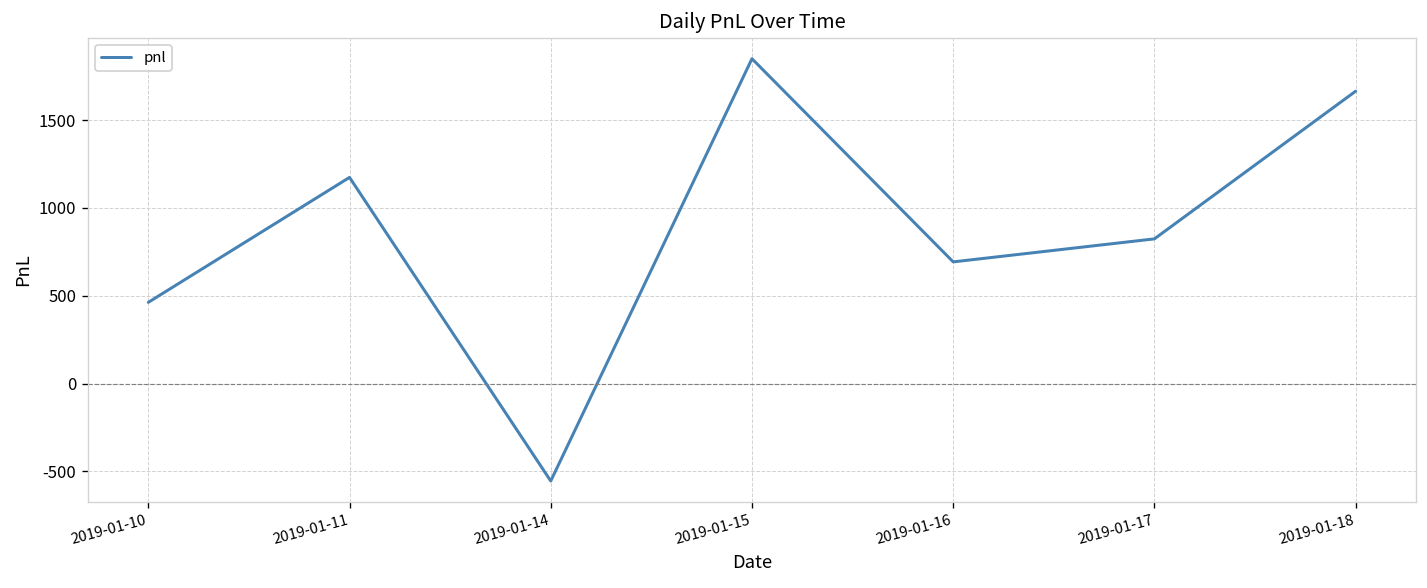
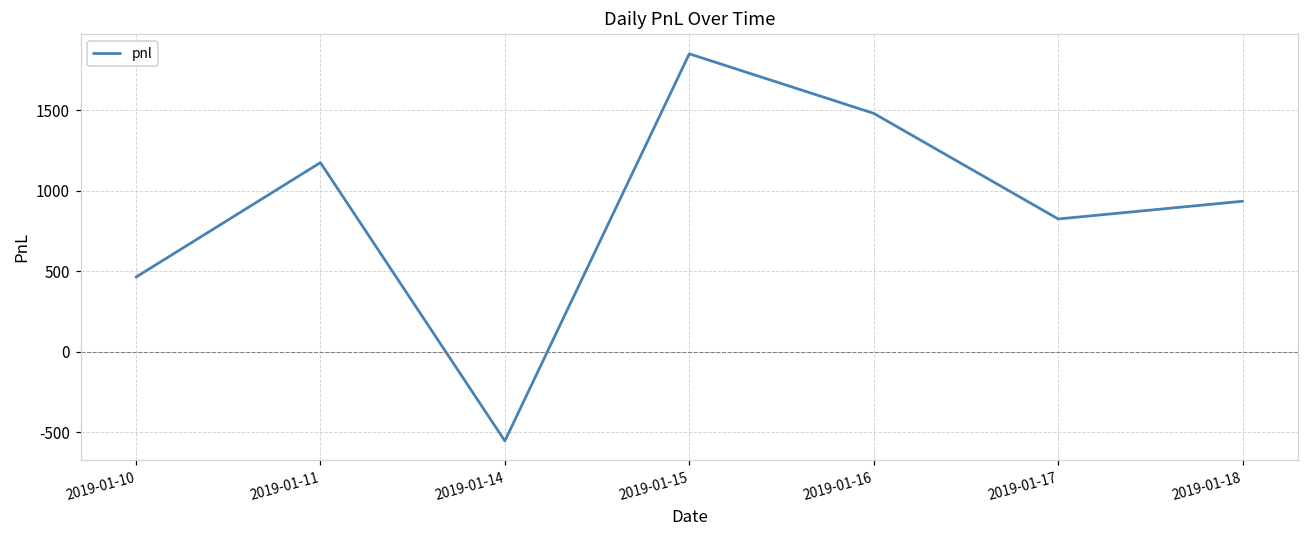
2019-01-16: 690 -> 1480
2019-01-18: 1670 -> 930
